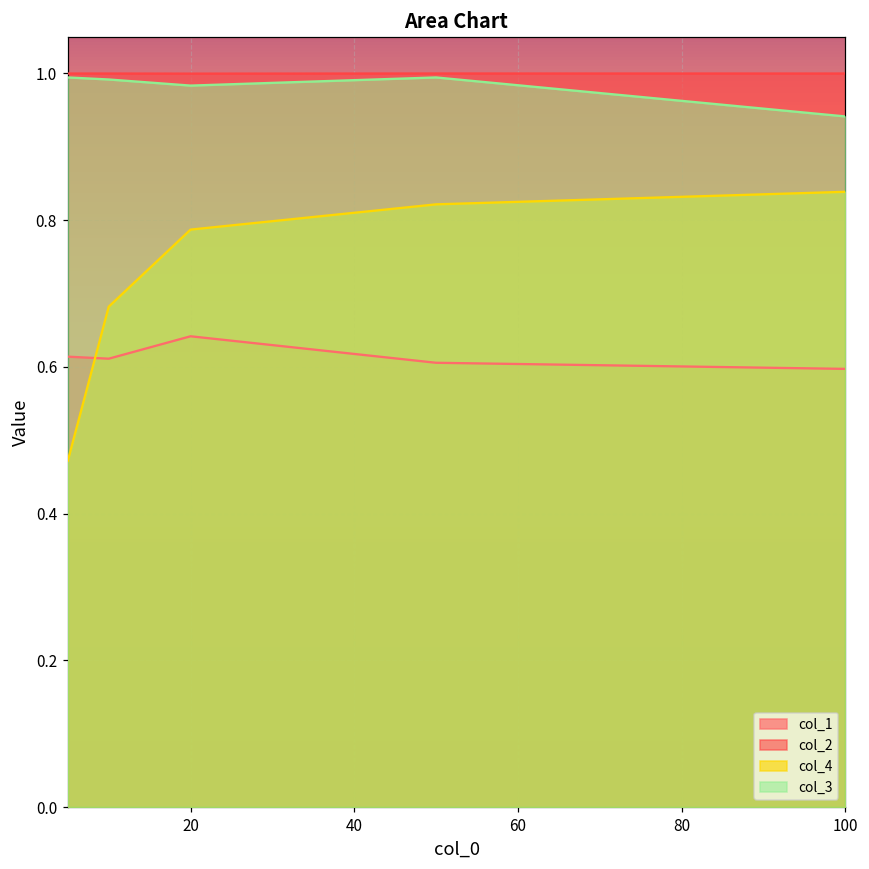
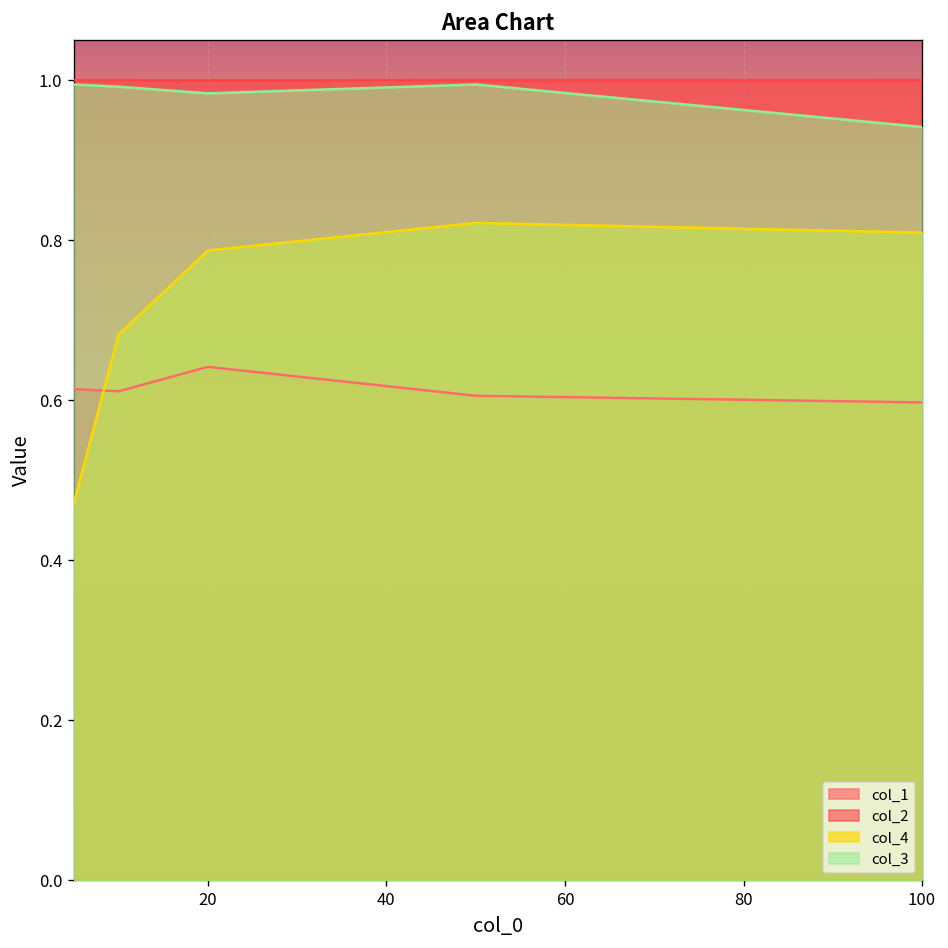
col_4, 100: 0.84 -> 0.81
